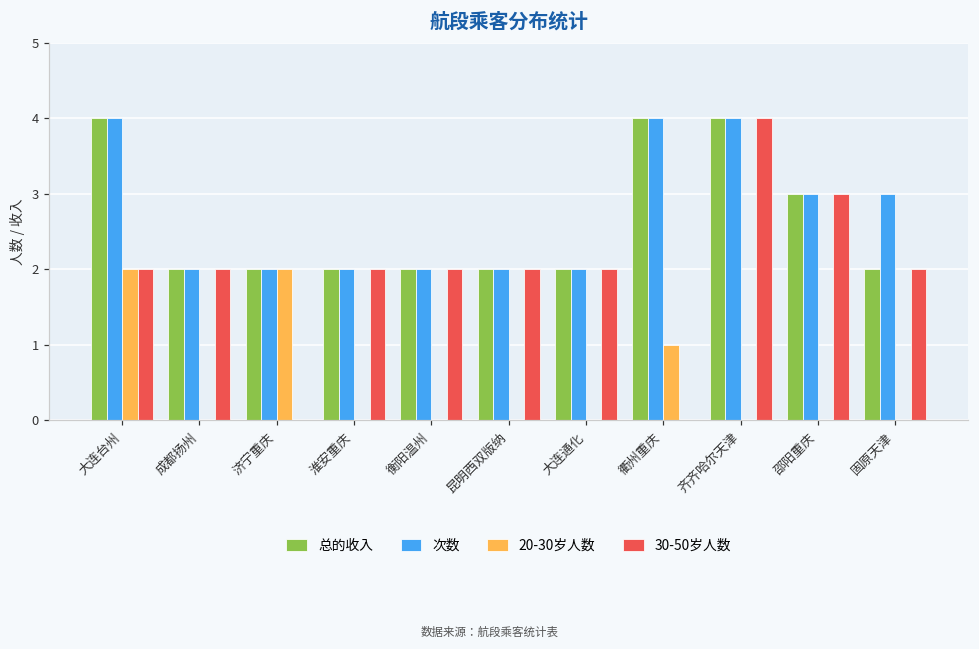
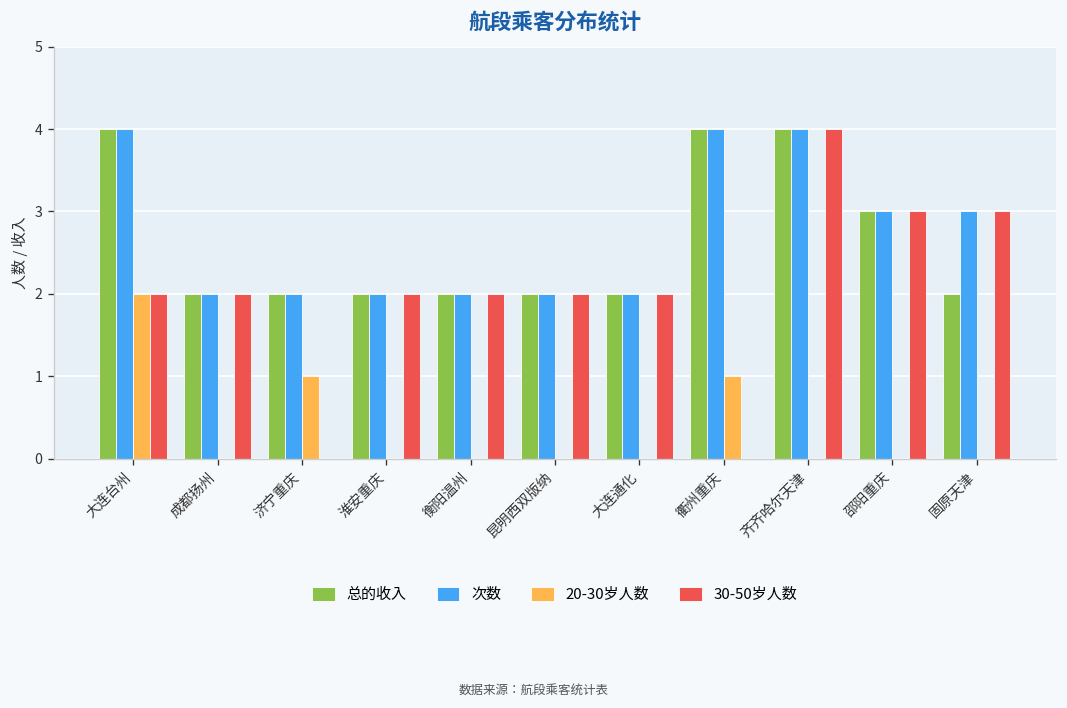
20-30岁人数, 济宁重庆: 2 -> 1
30-50岁人数, 固原天津: 2 -> 3
